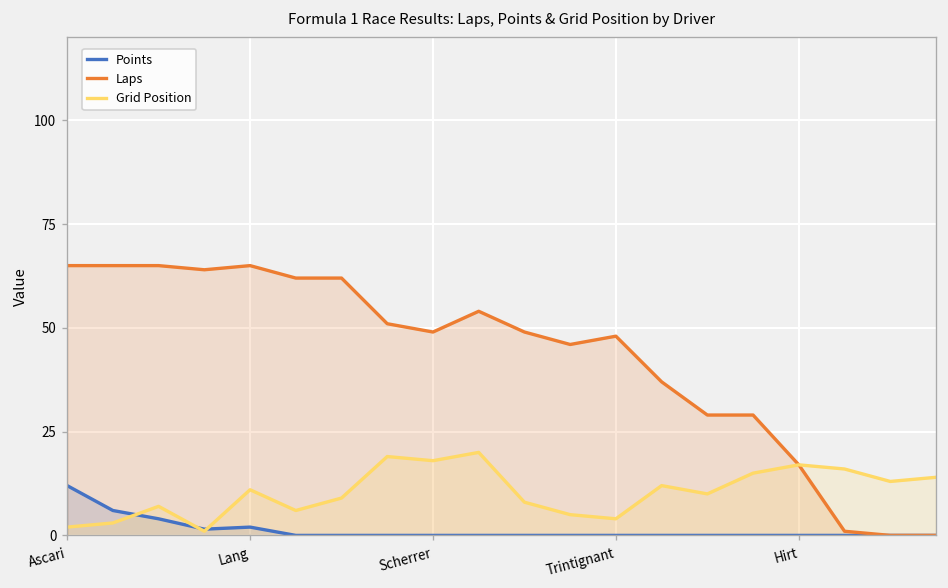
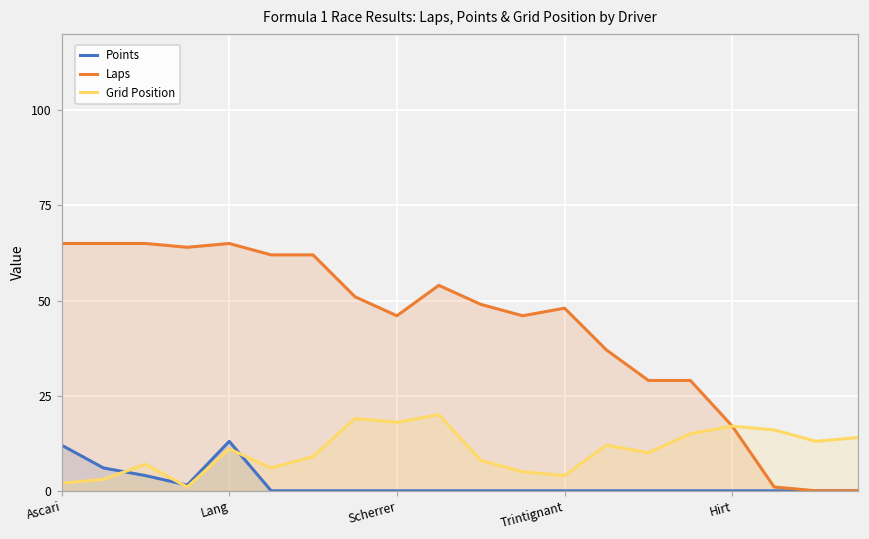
Points, Lang: 2 -> 13
Laps, Scherrer: 49 -> 46
